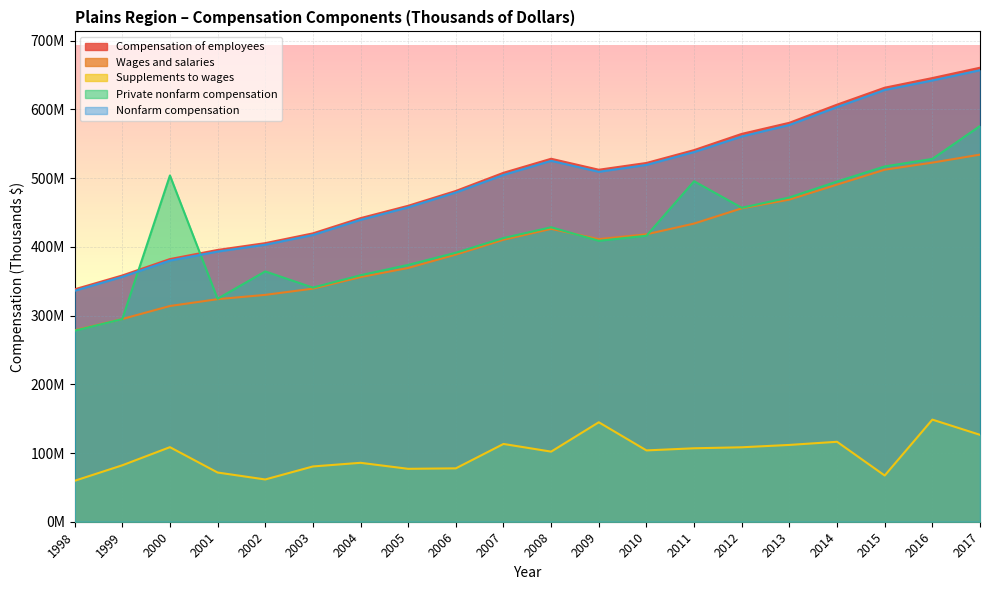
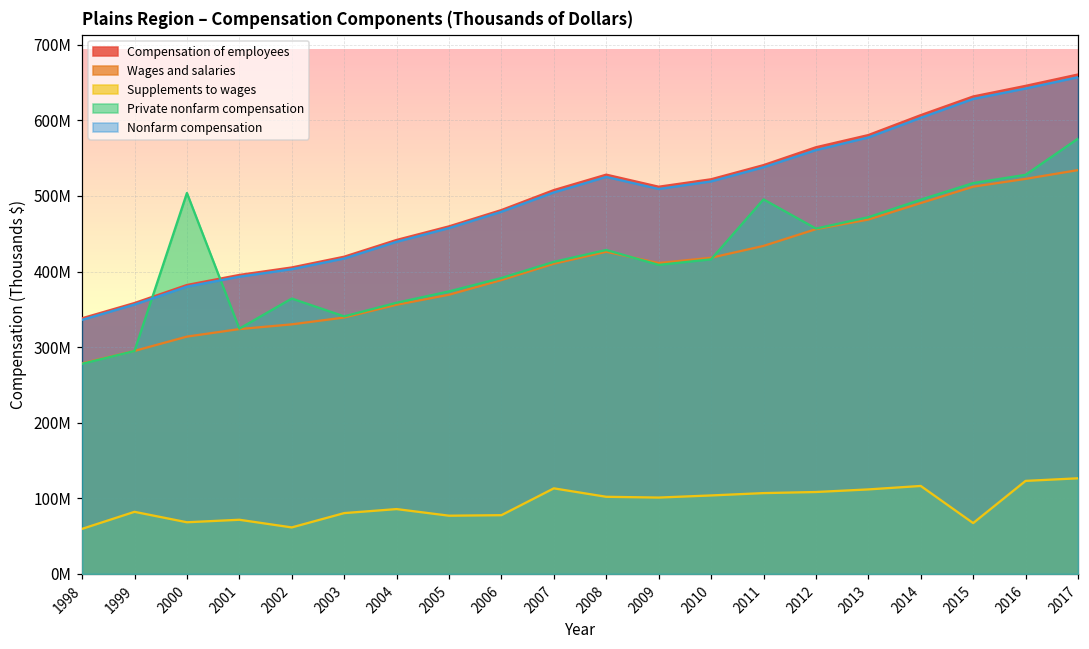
Supplements to wages, 2000: 110000000 -> 70000000
Supplements to wages, 2009: 140000000 -> 100000000
Supplements to wages, 2016: 150000000 -> 120000000
